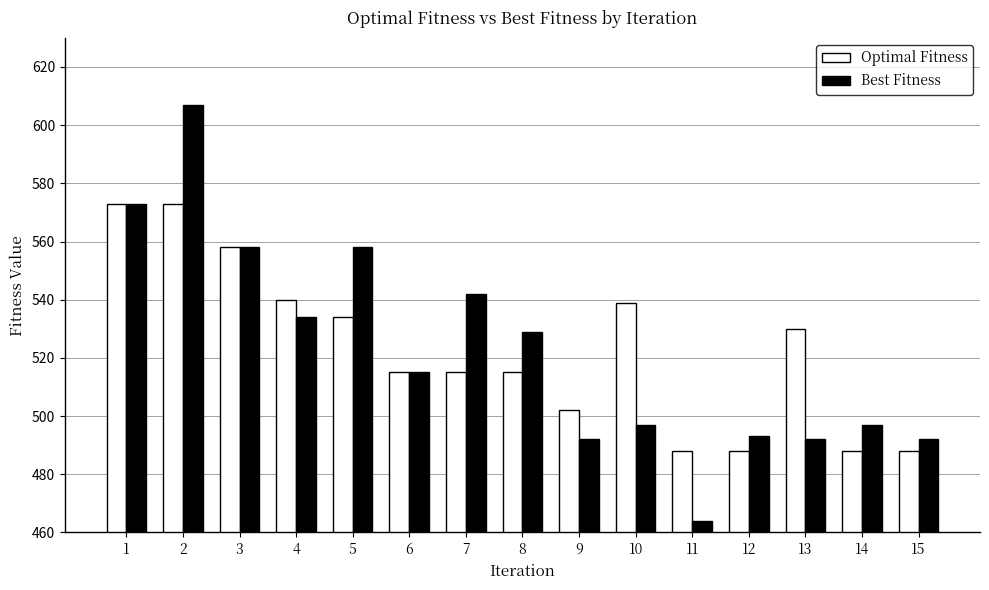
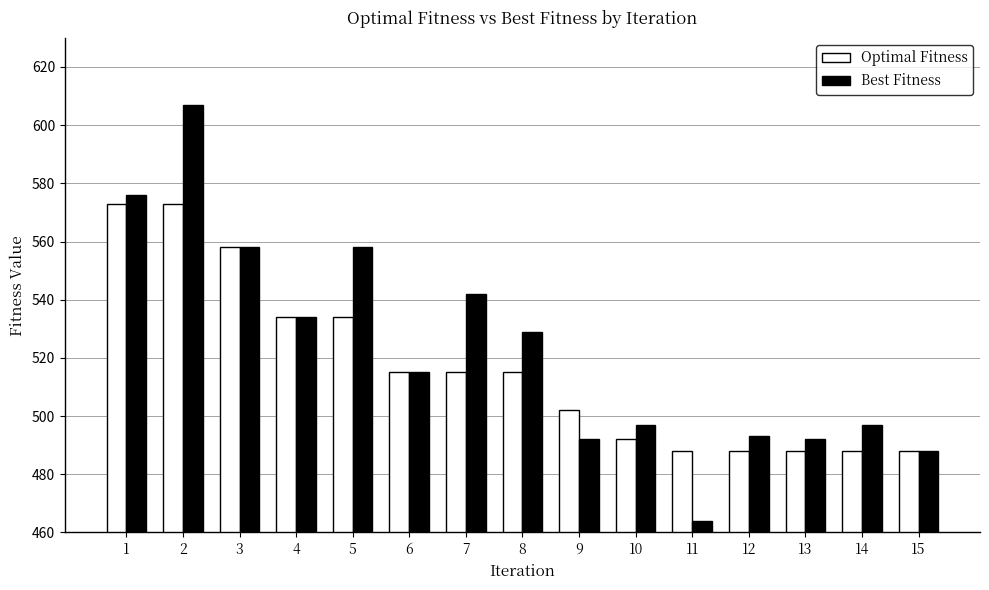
Best Fitness, 1: 573 -> 576
Optimal Fitness, 4: 540 -> 534
Optimal Fitness, 10: 539 -> 492
Optimal Fitness, 13: 530 -> 488
Best Fitness, 15: 492 -> 488
